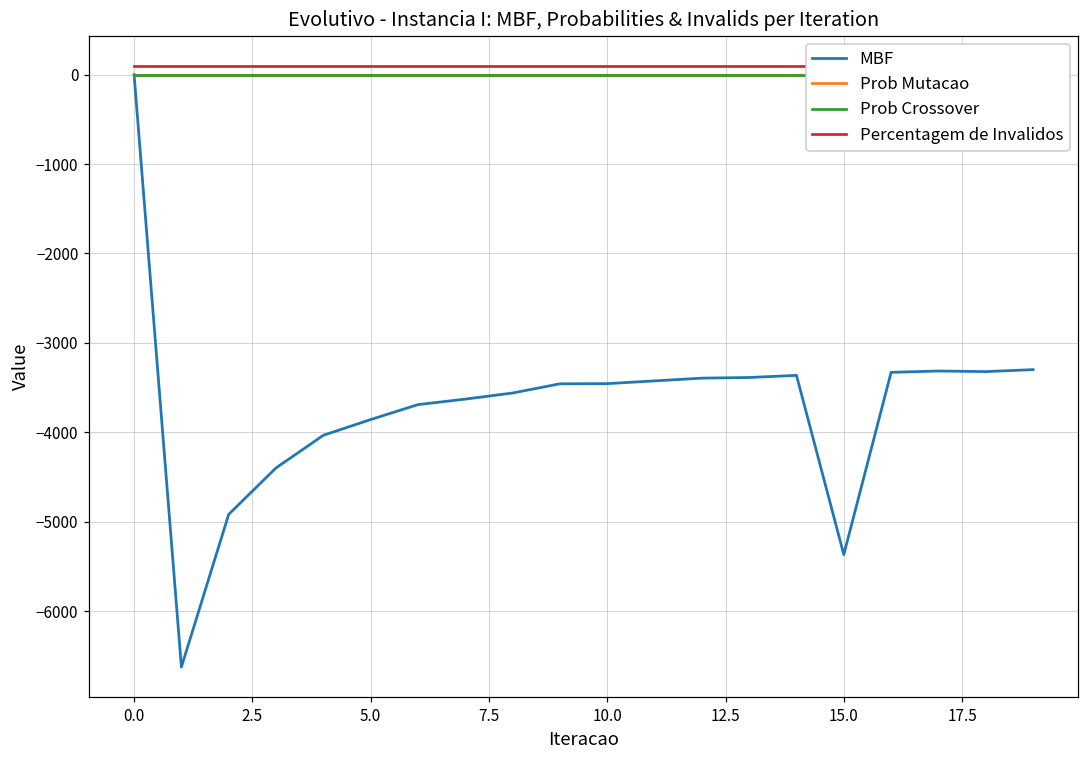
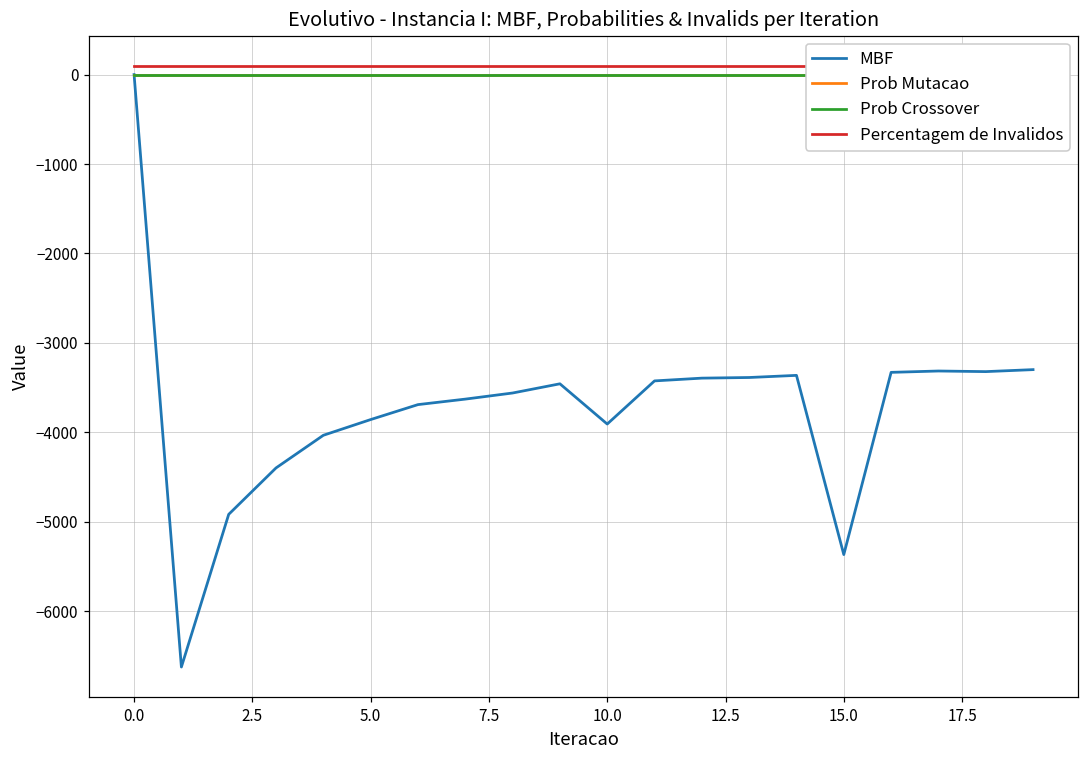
MBF, 10.0: -3500 -> -3900
